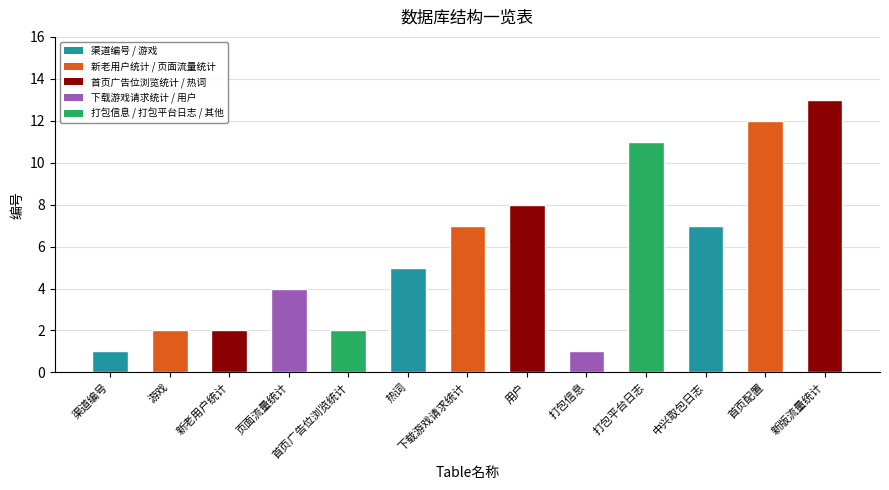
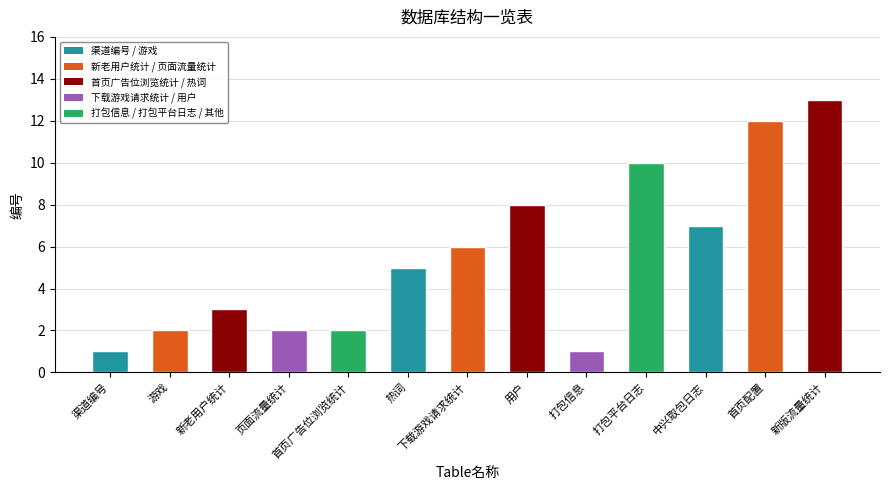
新老用户统计: 2 -> 3
页面流量统计: 4 -> 2
下载游戏请求统计: 7 -> 6
打包平台日志: 11 -> 10
